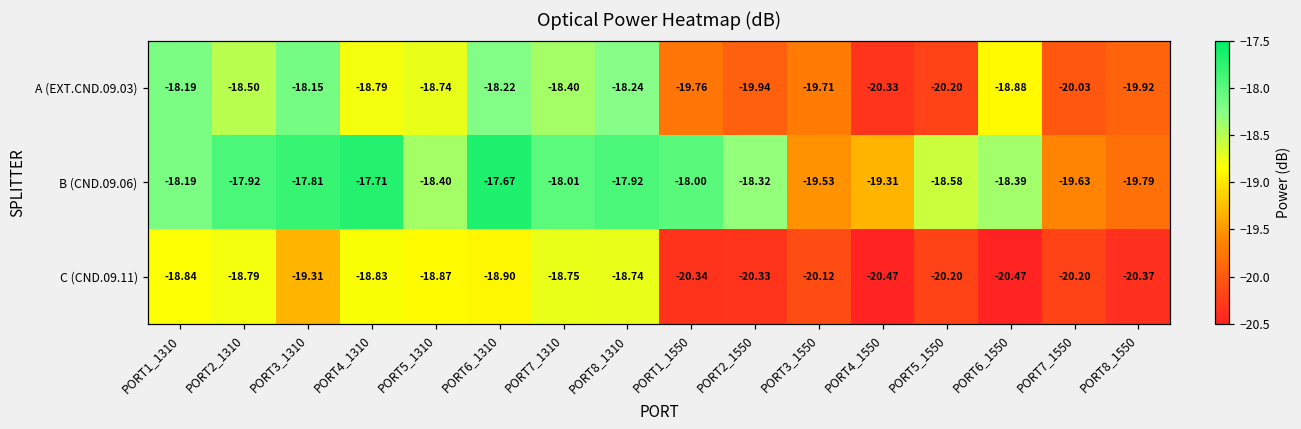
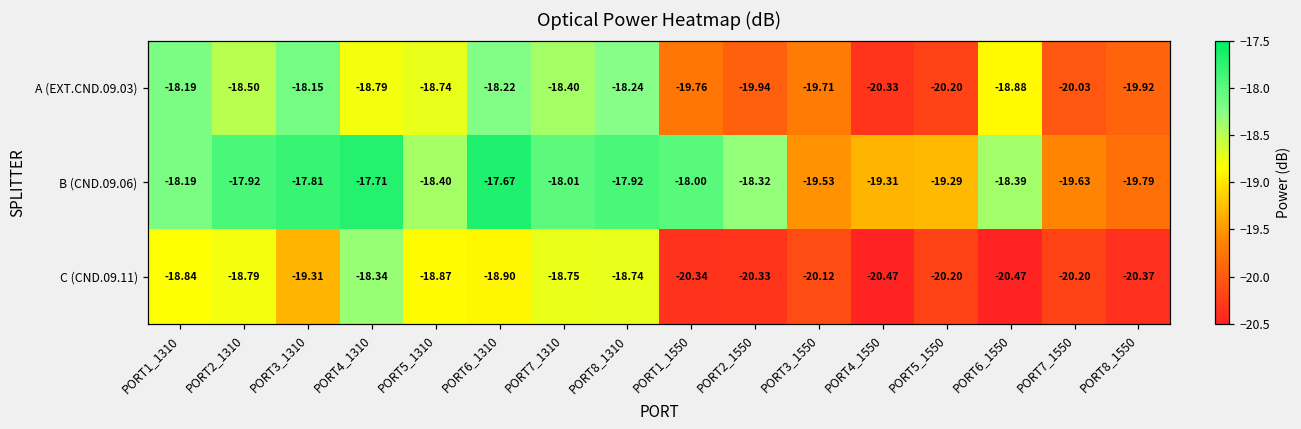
B (CND.09.06), PORT5_1550: -18.58 -> -19.29
C (CND.09.11), PORT4_1310: -18.83 -> -18.34
